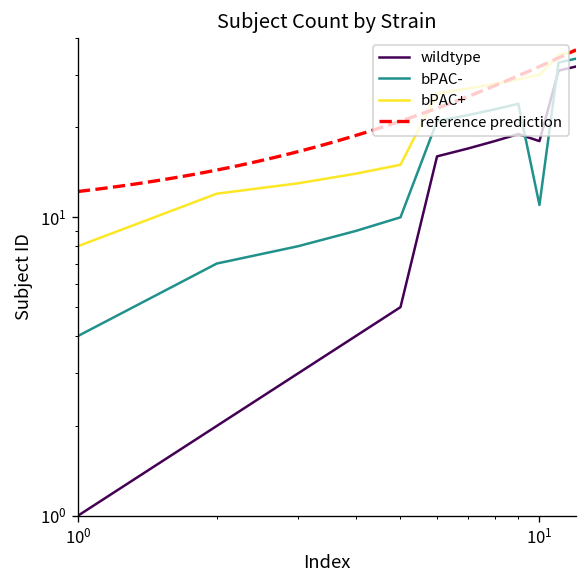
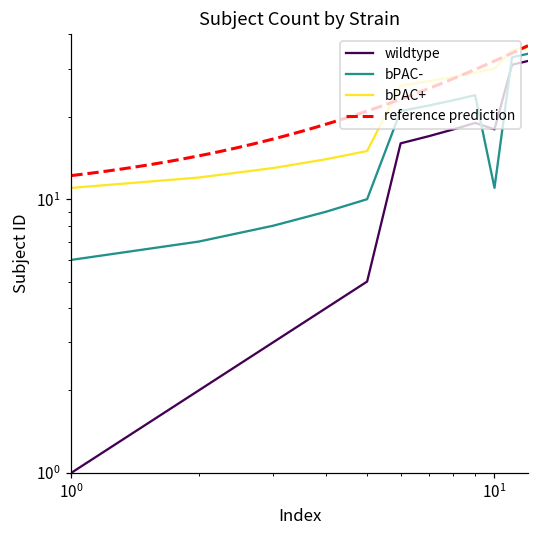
bPAC-, 10^0: 4 -> 6
bPAC+, 10^0: 8 -> 11
